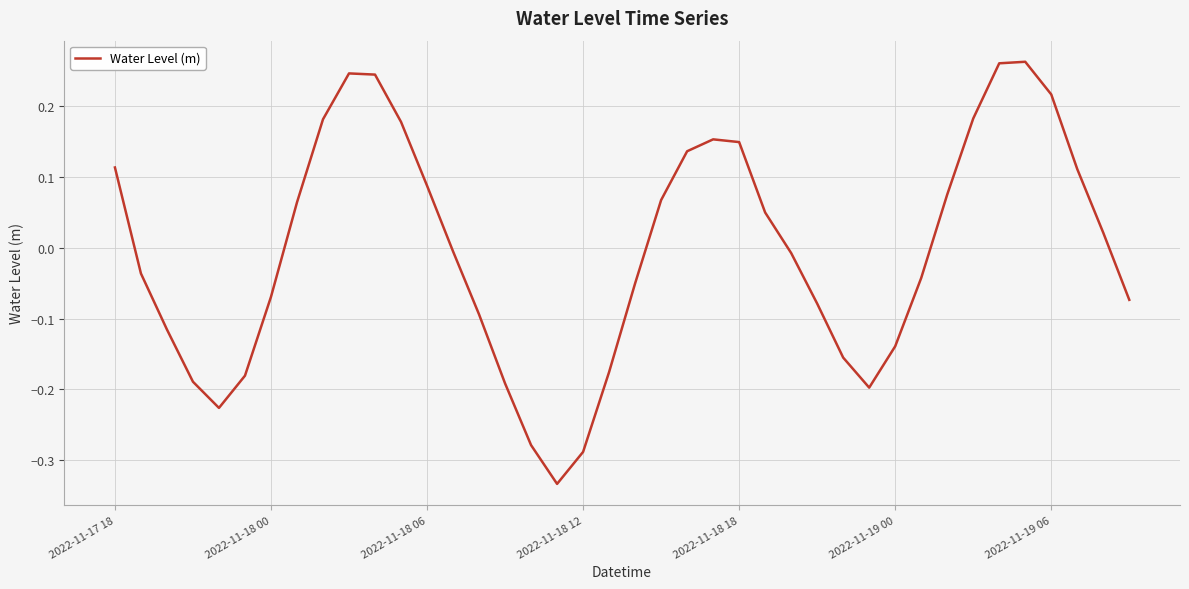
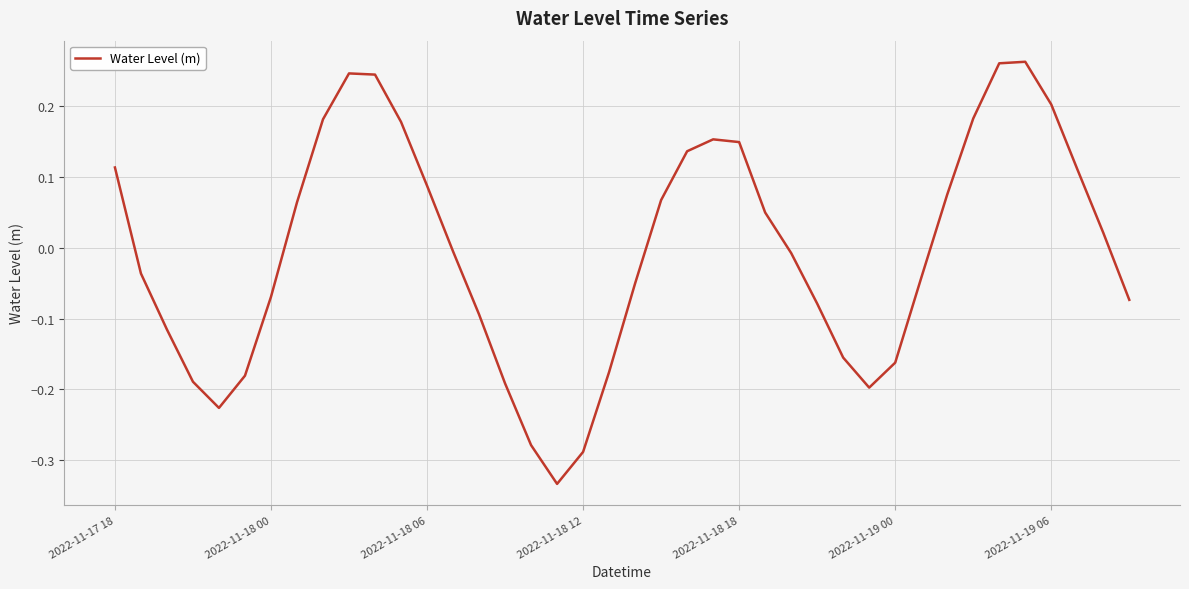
2022-11-19 00: -0.14 -> -0.16
2022-11-19 06: 0.22 -> 0.20
